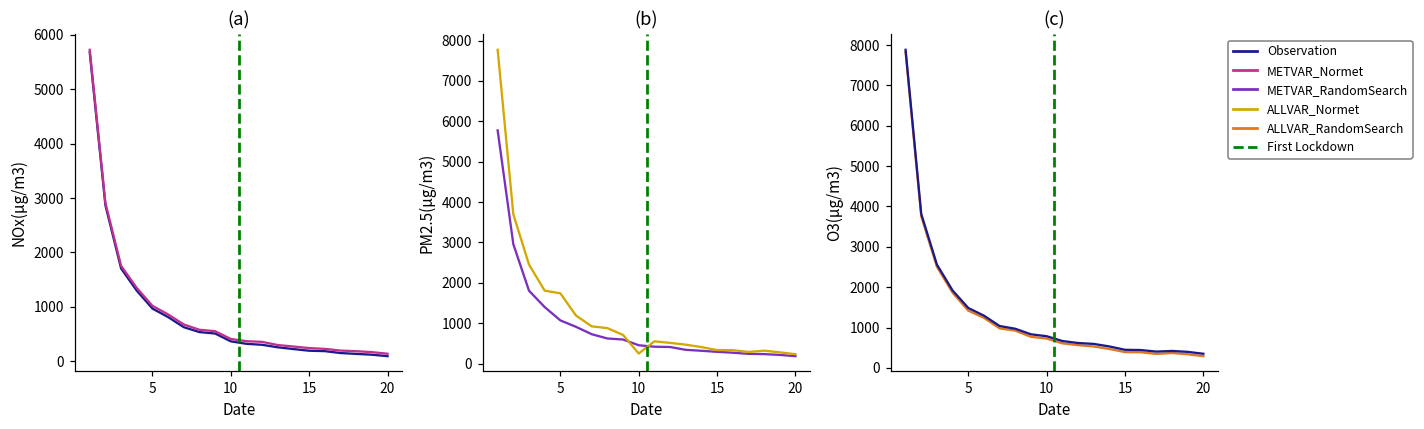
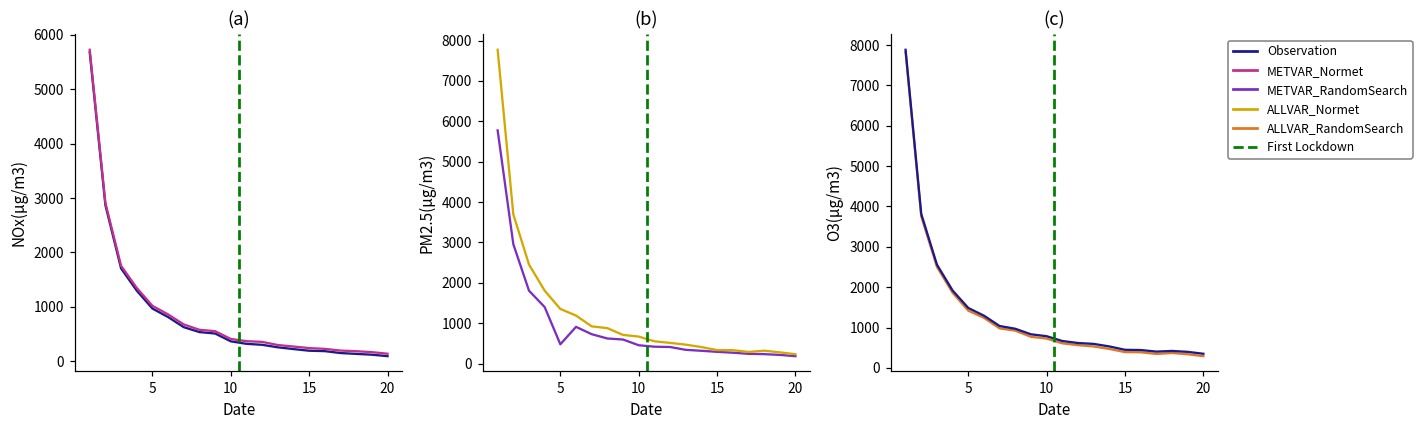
(b), METVAR_RandomSearch, 5: 1100 -> 500
(b), ALLVAR_Normet, 5: 1700 -> 1400
(b), ALLVAR_Normet, 10: 200 -> 700
